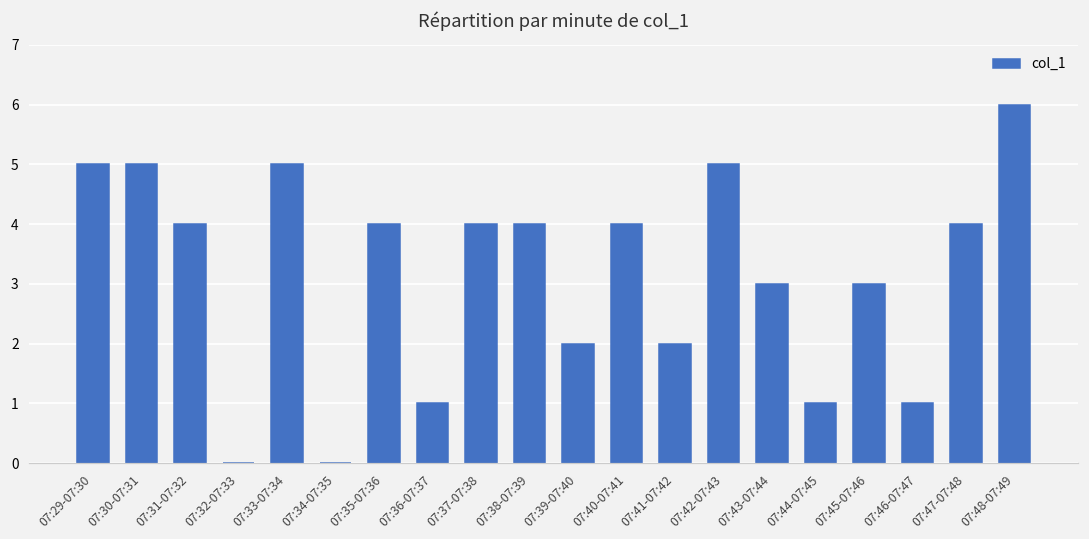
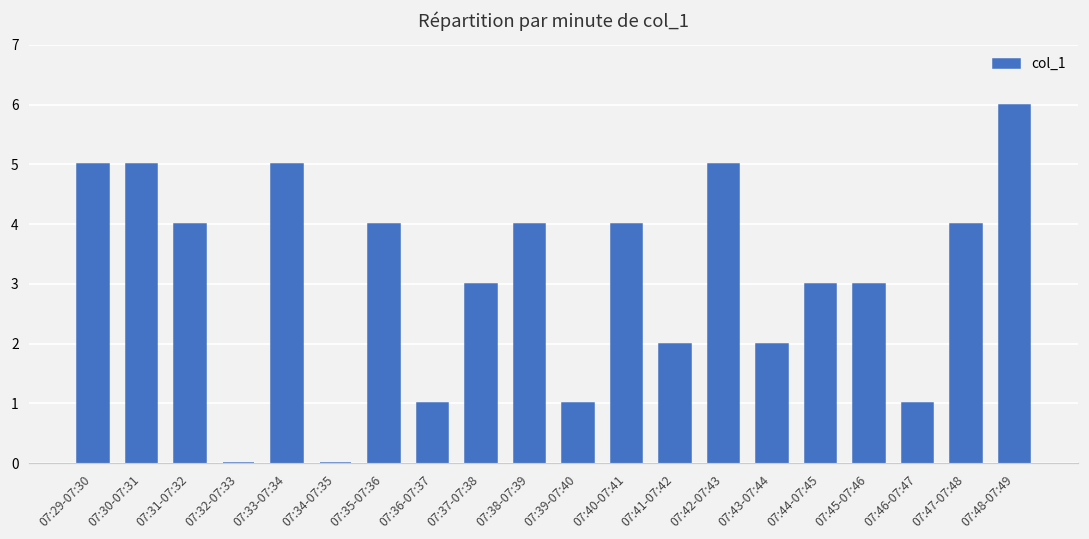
07:37-07:38: 4 -> 3
07:39-07:40: 2 -> 1
07:43-07:44: 3 -> 2
07:44-07:45: 1 -> 3
